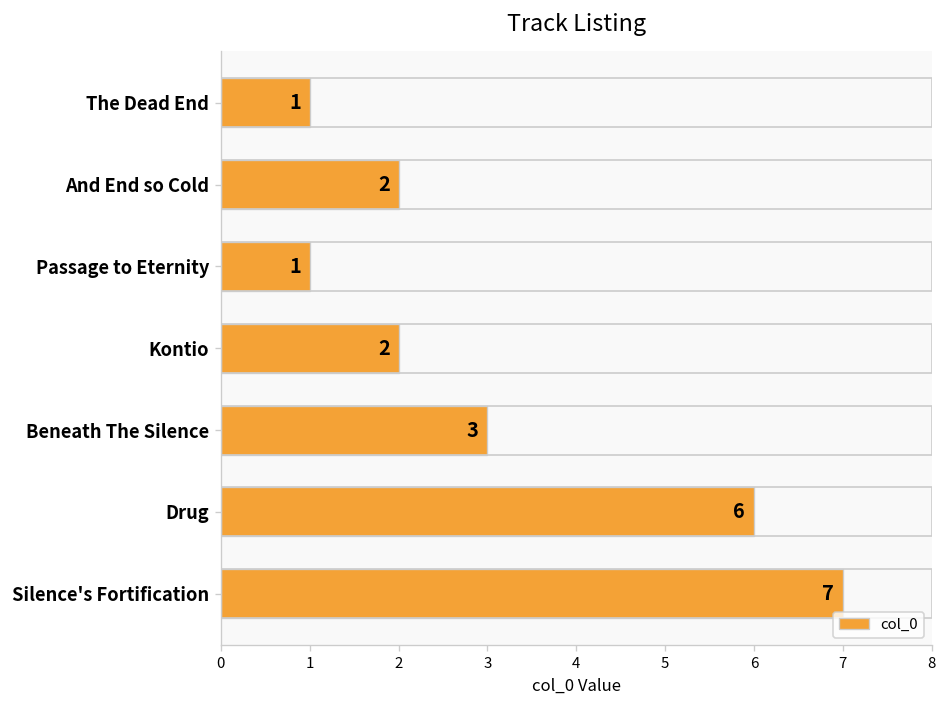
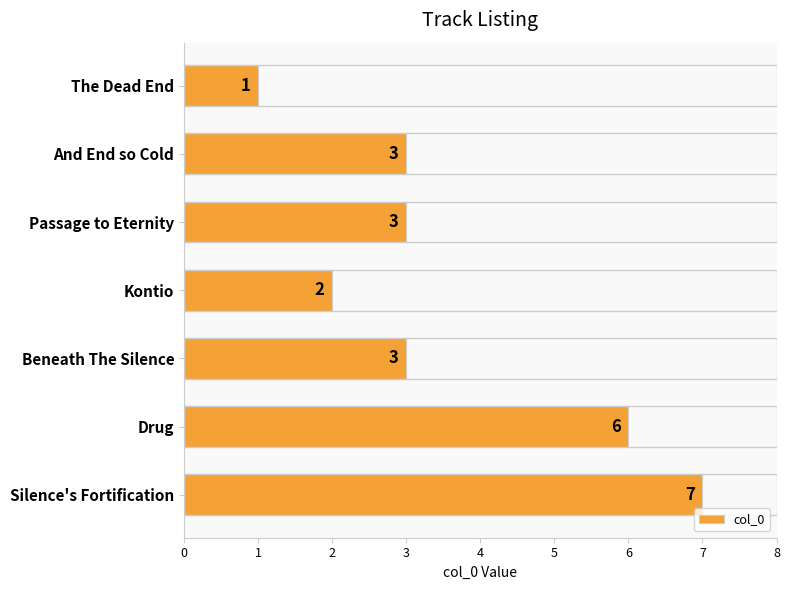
And End so Cold: 2 -> 3
Passage to Eternity: 1 -> 3
